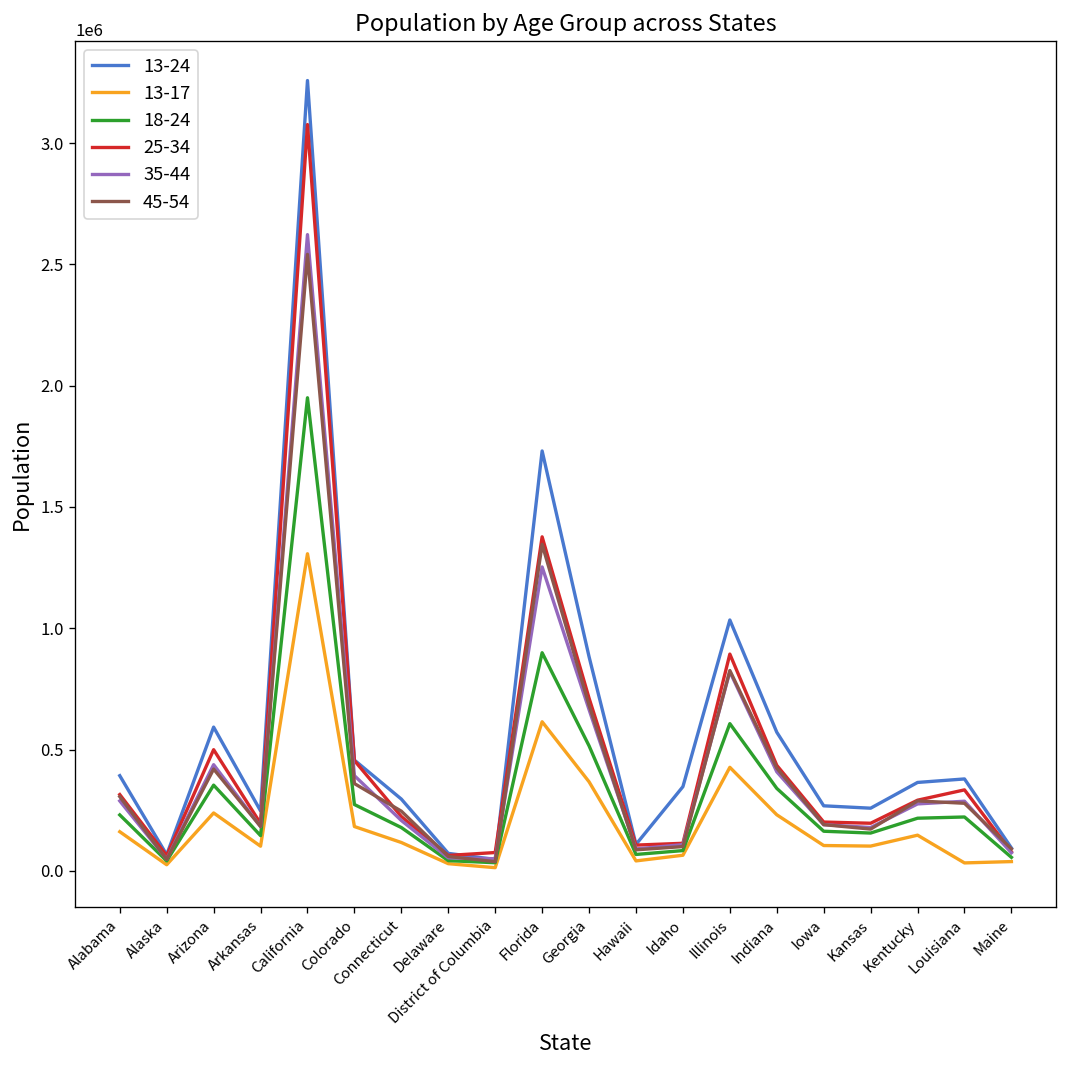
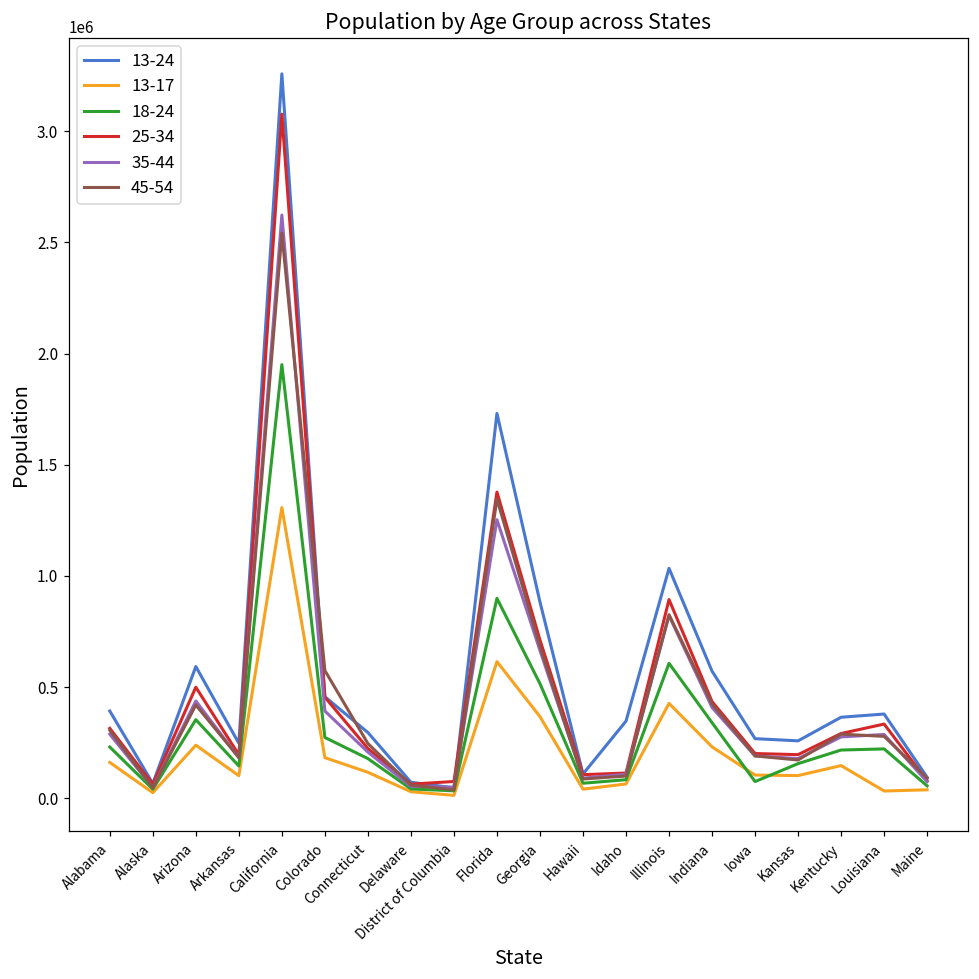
45-54, Colorado: 360000 -> 570000
18-24, Iowa: 160000 -> 80000
